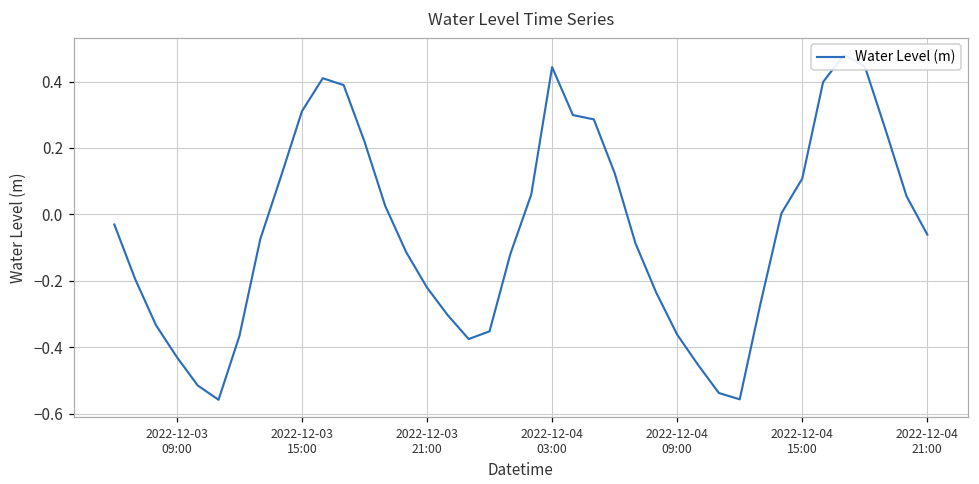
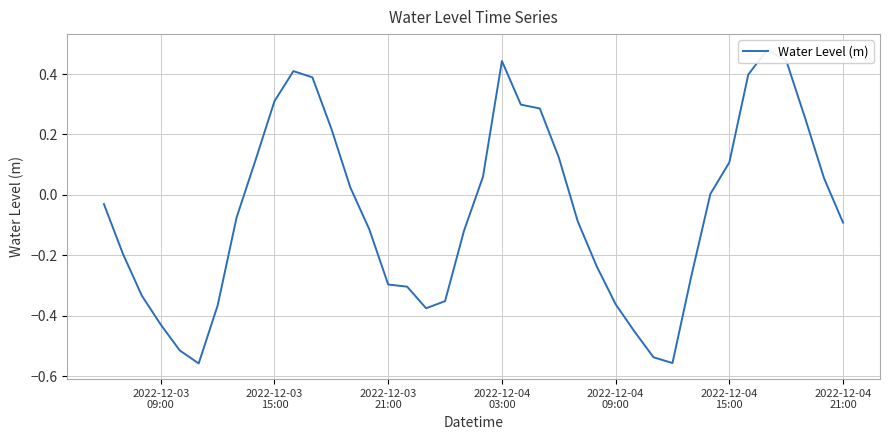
2022-12-03 21:00: -0.22 -> -0.30
2022-12-04 21:00: -0.06 -> -0.09
